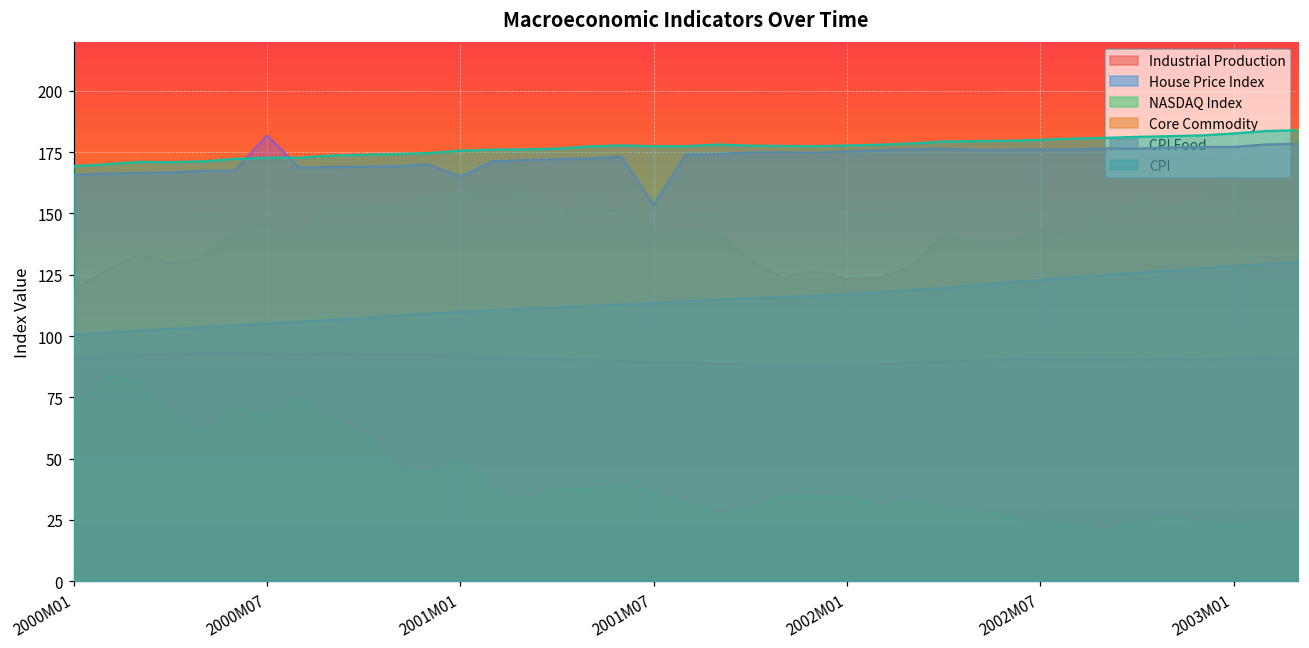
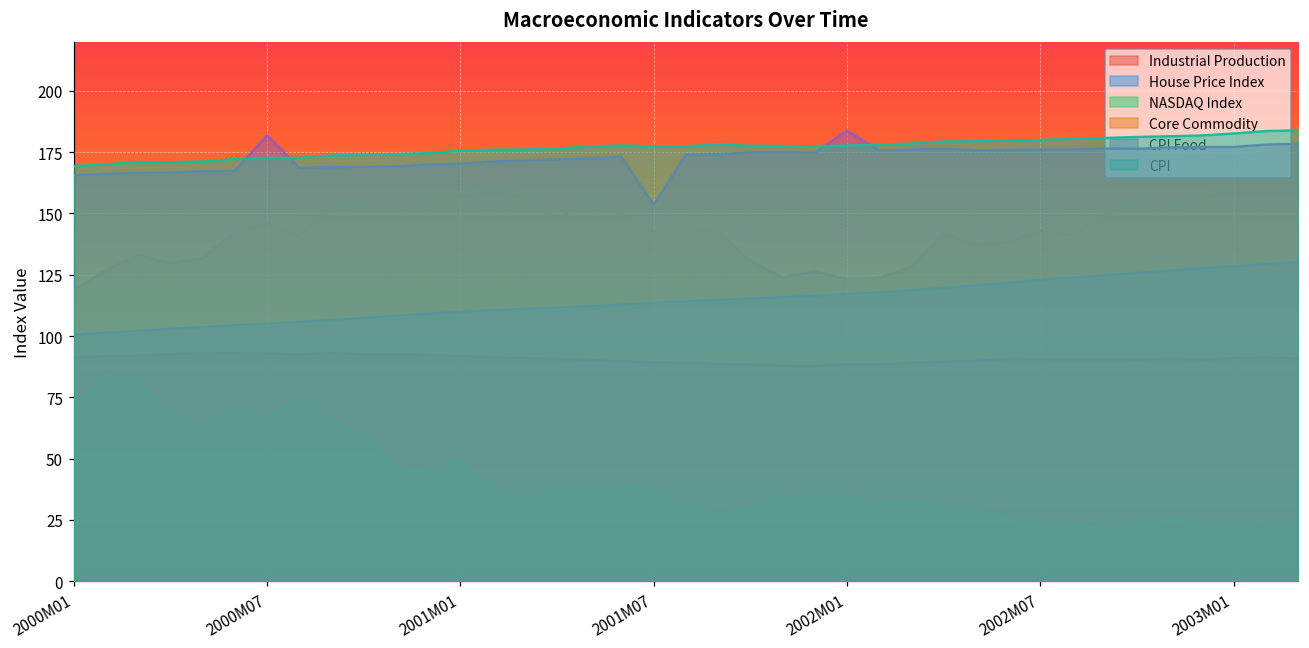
CPI Food, 2001M01: 165 -> 170
CPI Food, 2002M01: 175 -> 184
